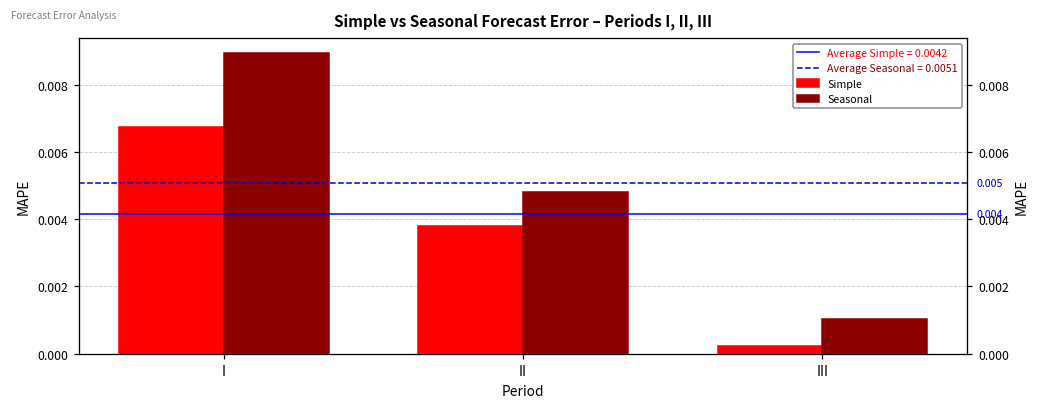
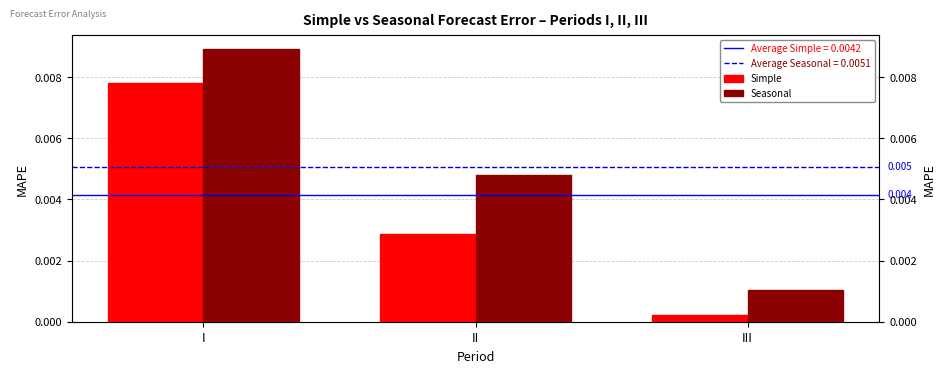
Simple, I: 0.0068 -> 0.0078
Simple, II: 0.0038 -> 0.0029
